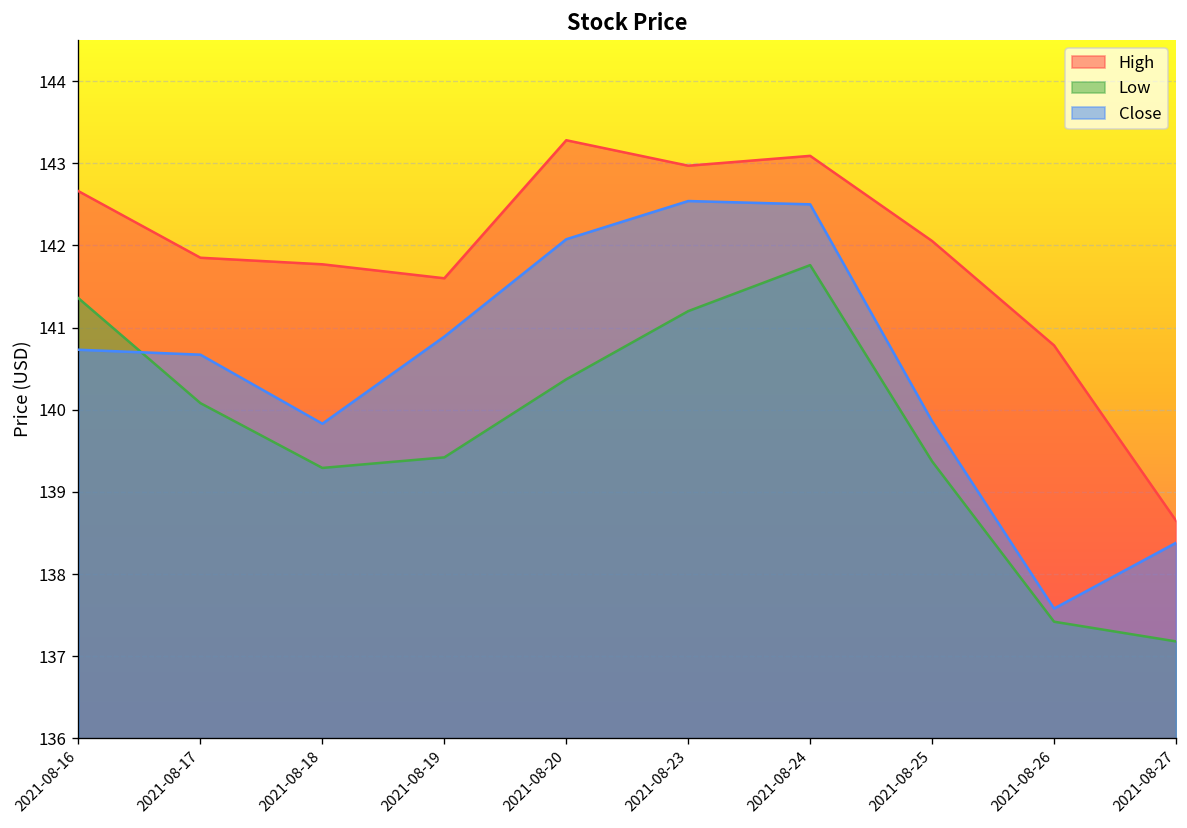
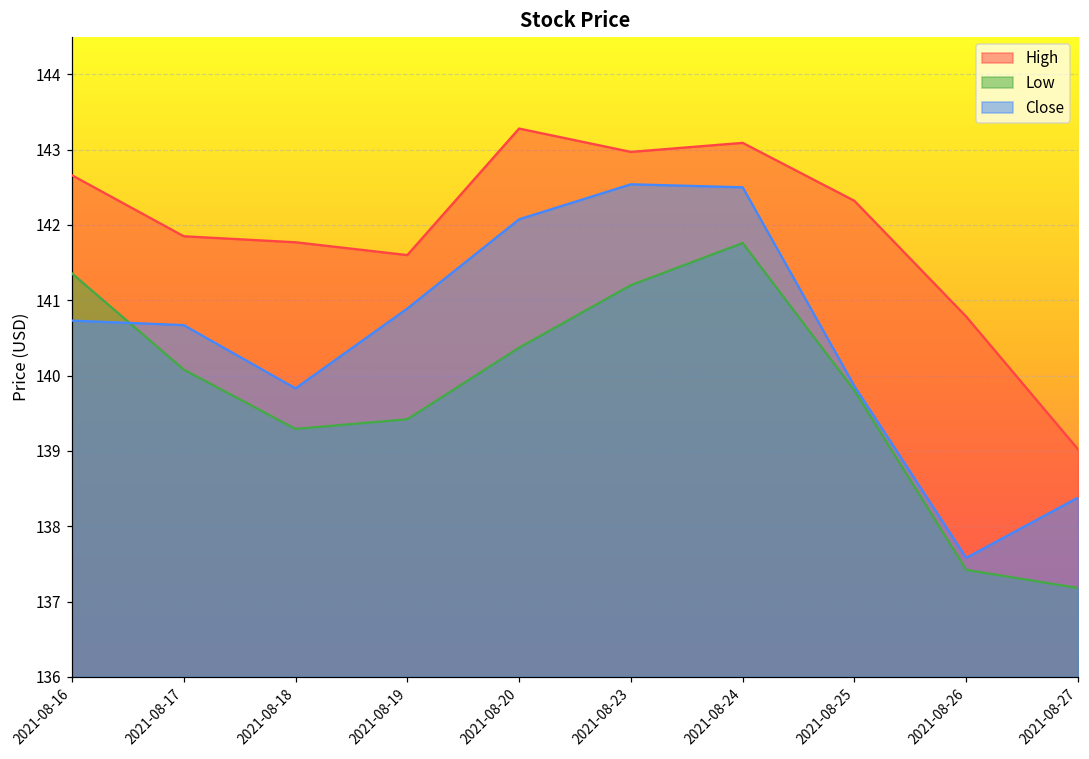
High, 2021-08-25: 142.1 -> 142.3
Low, 2021-08-25: 139.4 -> 139.8
High, 2021-08-27: 138.6 -> 139.0
